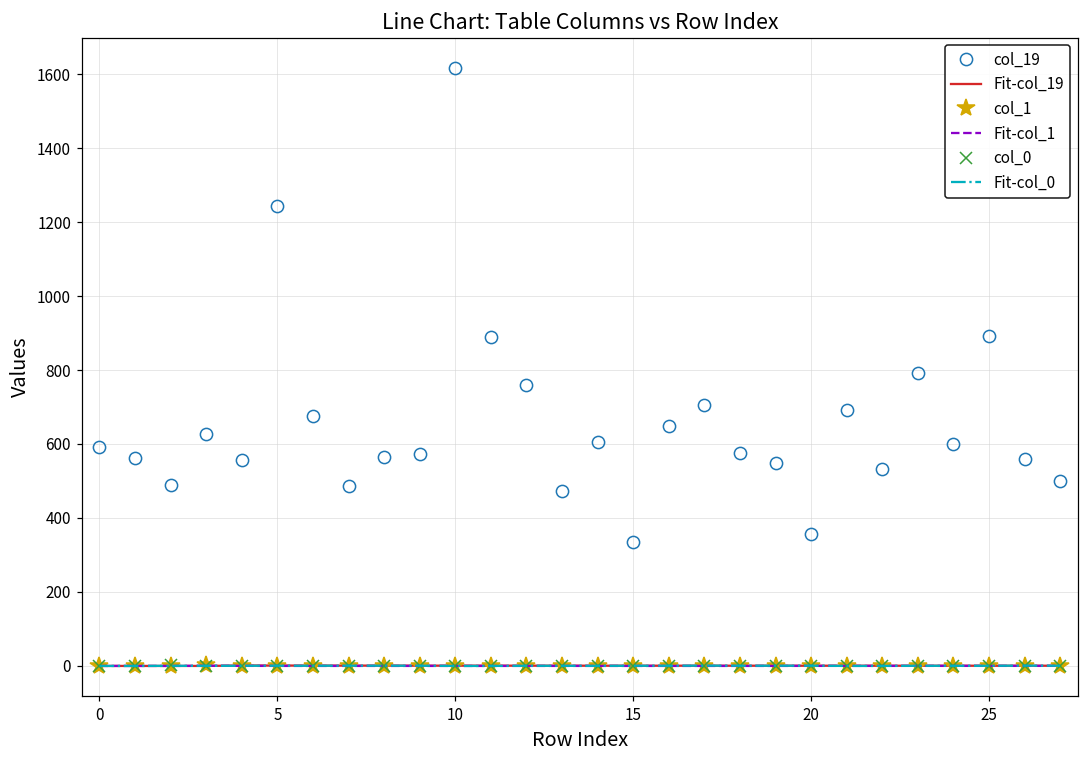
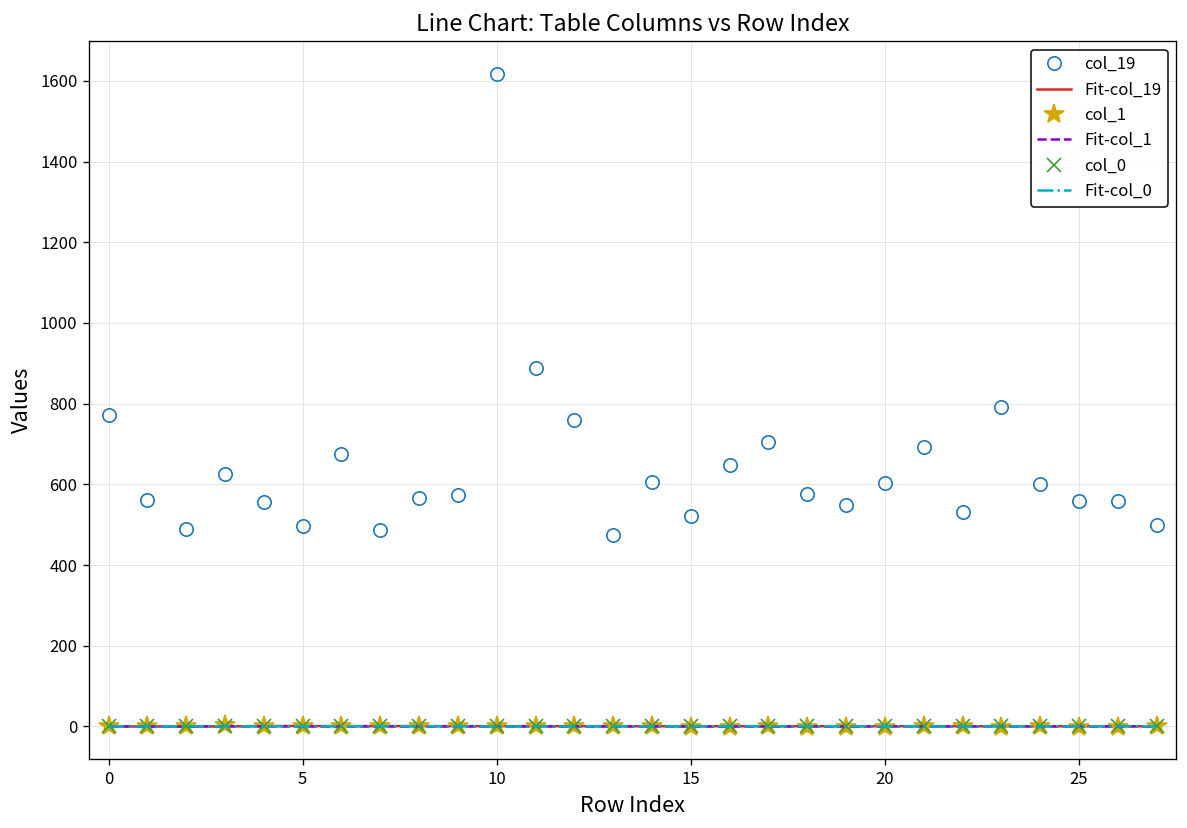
col_19, 0: 590 -> 770
col_19, 5: 1240 -> 500
col_19, 15: 340 -> 520
col_19, 20: 360 -> 600
col_19, 25: 890 -> 560
